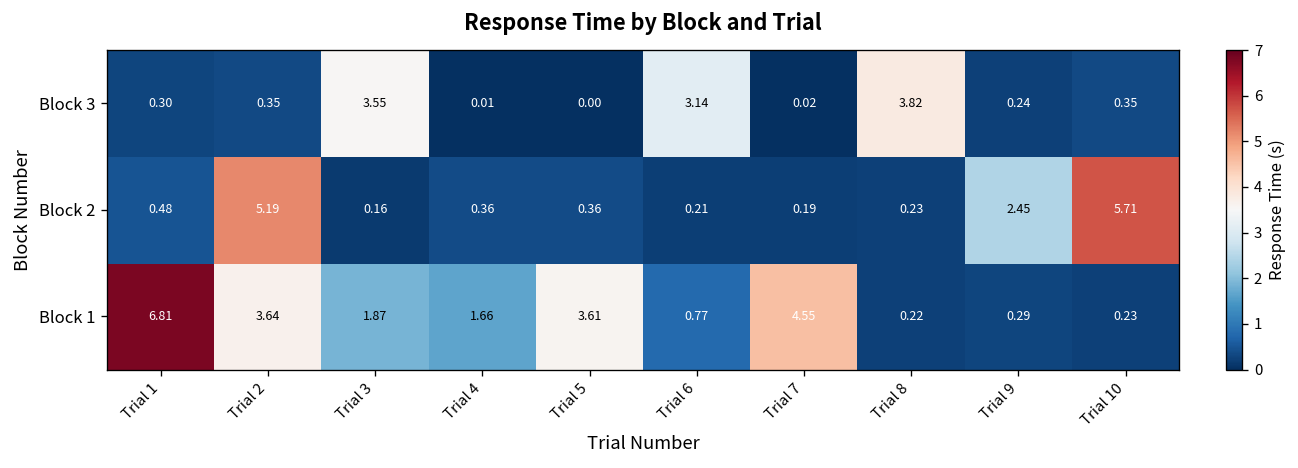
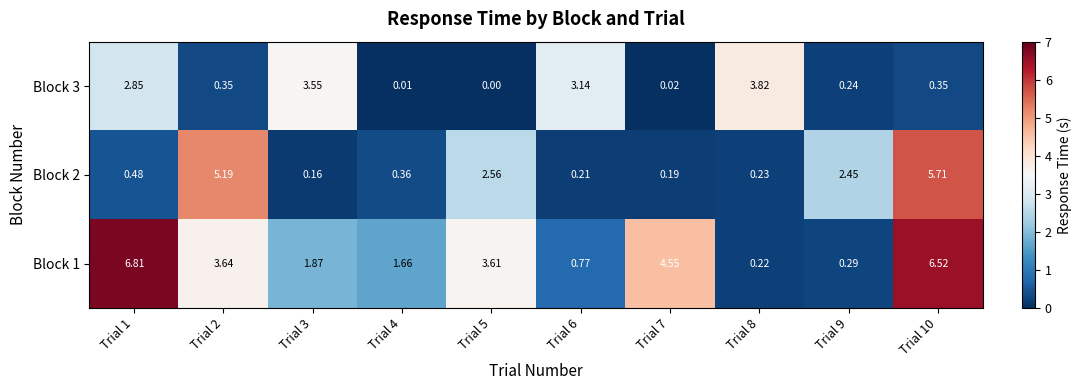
Block 3, Trial 1: 0.30 -> 2.85
Block 2, Trial 5: 0.36 -> 2.56
Block 1, Trial 10: 0.23 -> 6.52
